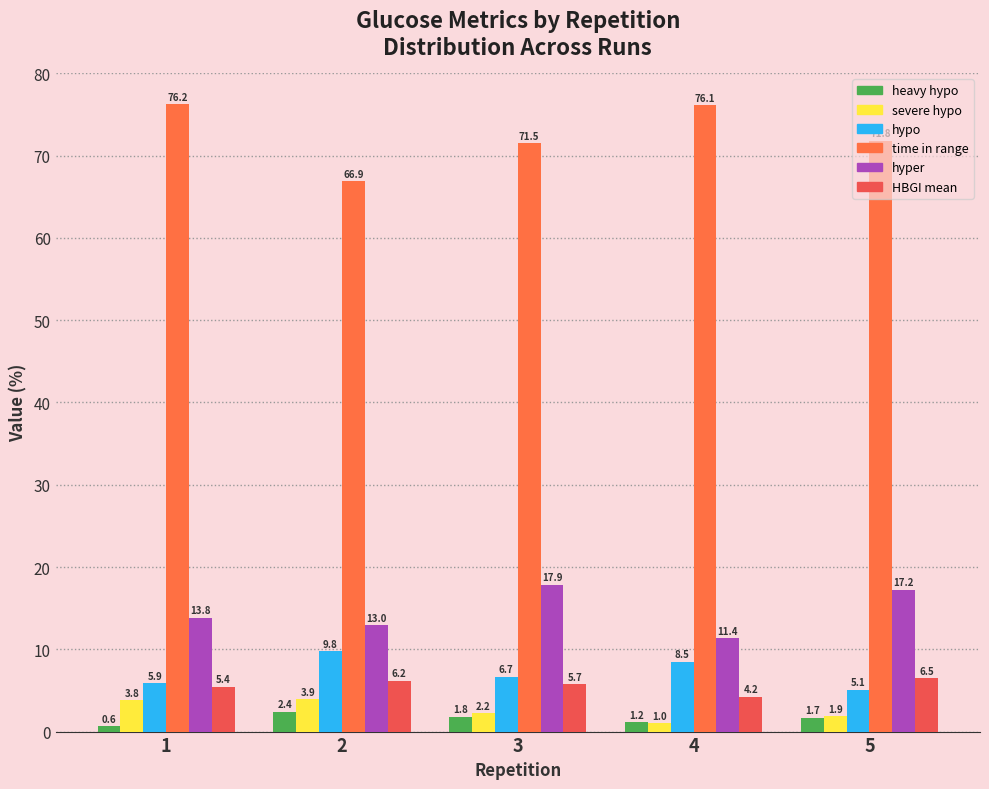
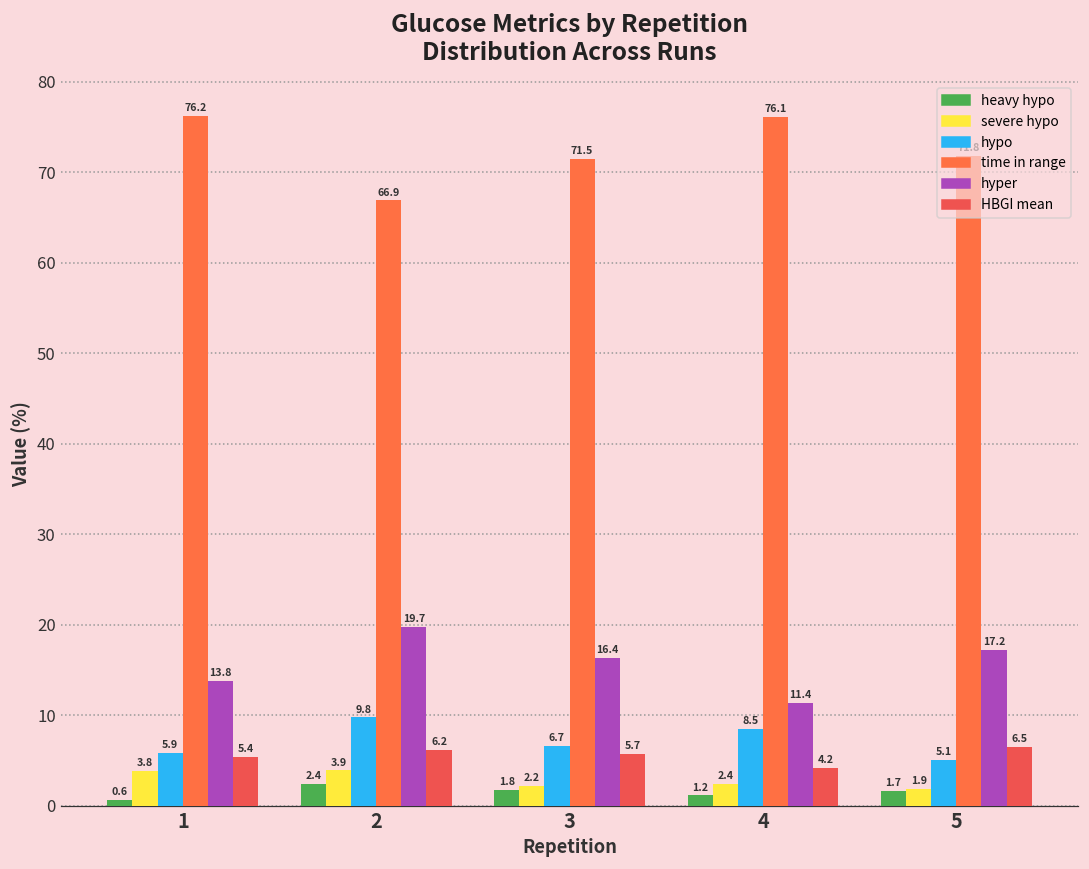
hyper, 2: 13.0 -> 19.7
hyper, 3: 17.9 -> 16.4
severe hypo, 4: 1.0 -> 2.4
